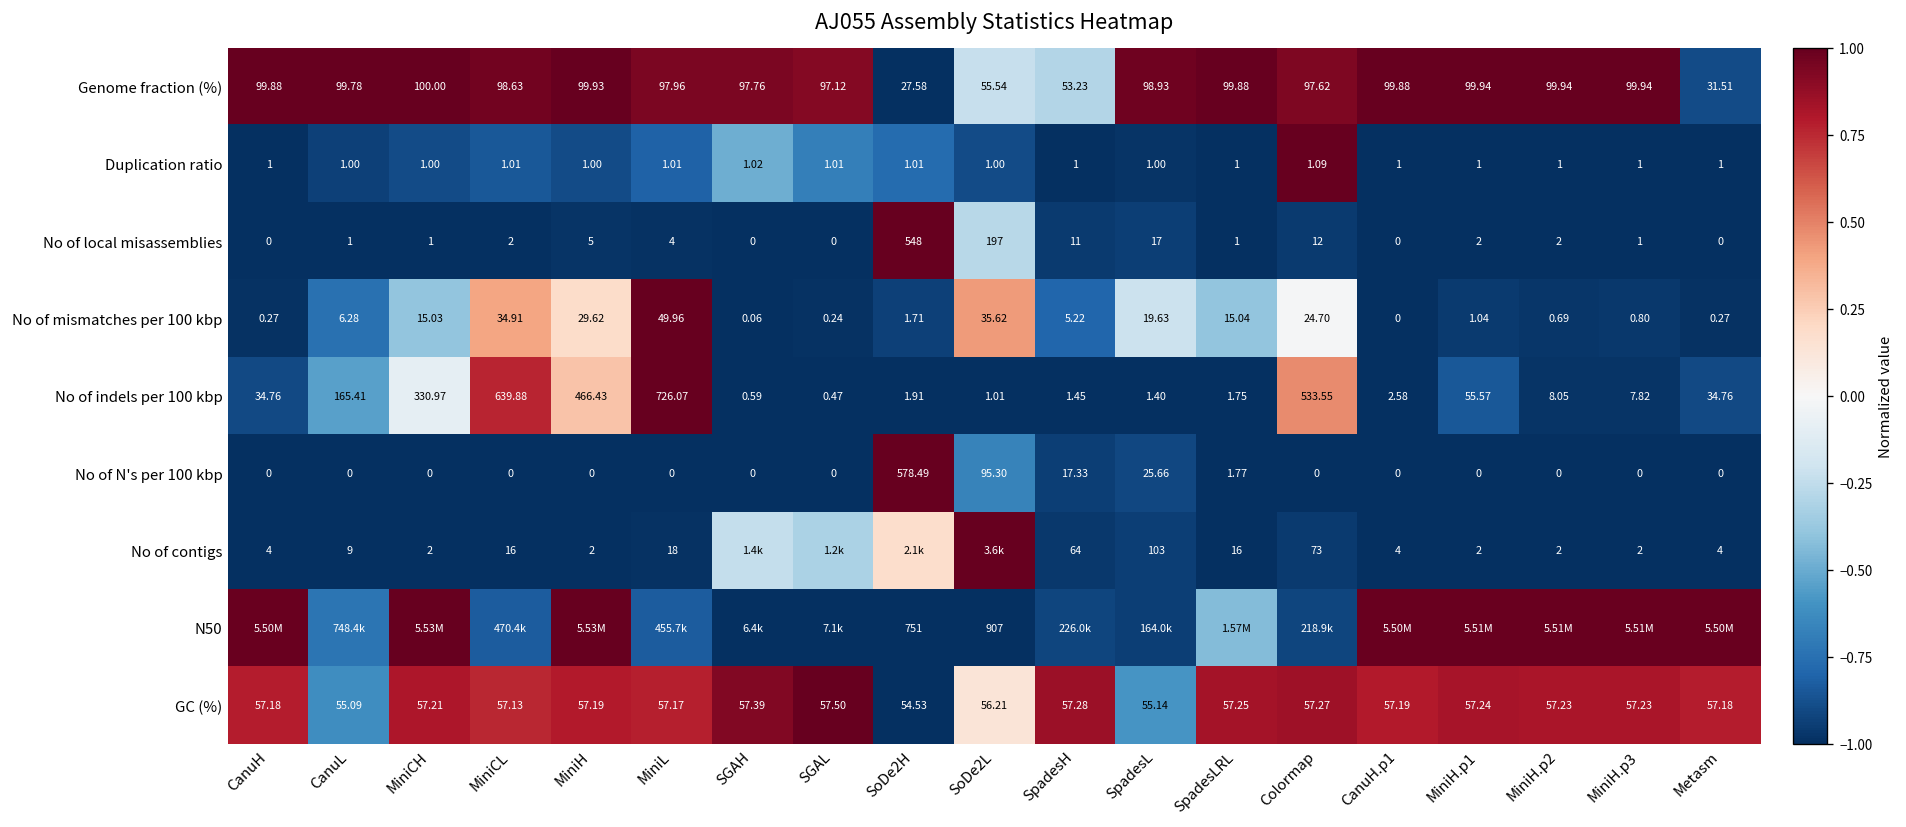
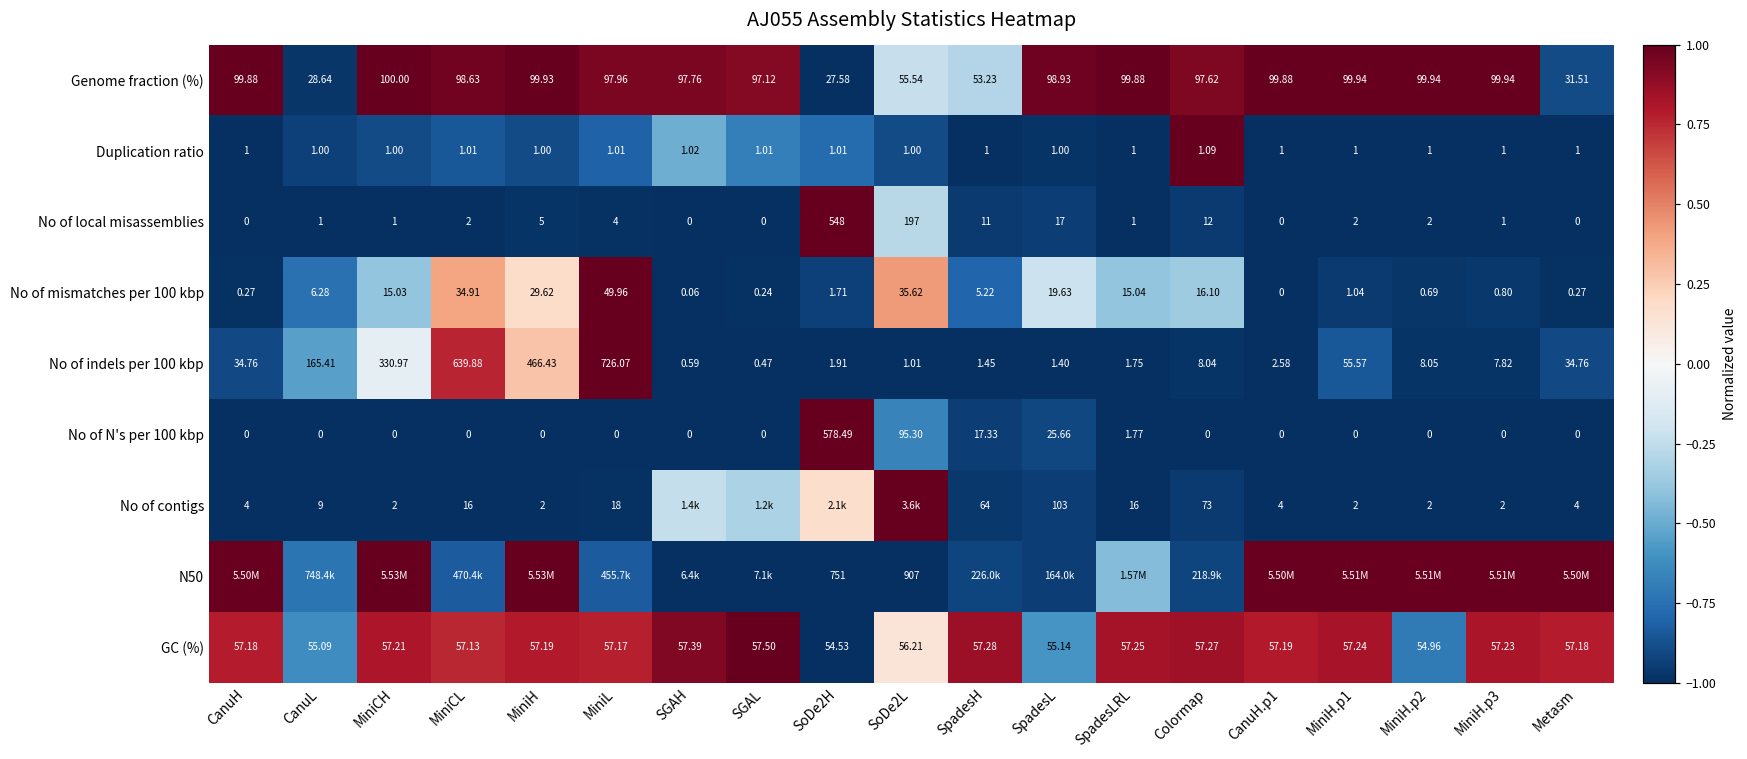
Genome fraction (%), CanuL: 99.78 -> 28.64
No of mismatches per 100 kbp, Colormap: 24.70 -> 16.10
No of indels per 100 kbp, Colormap: 533.55 -> 8.04
GC (%), MiniH.p2: 57.23 -> 54.96
